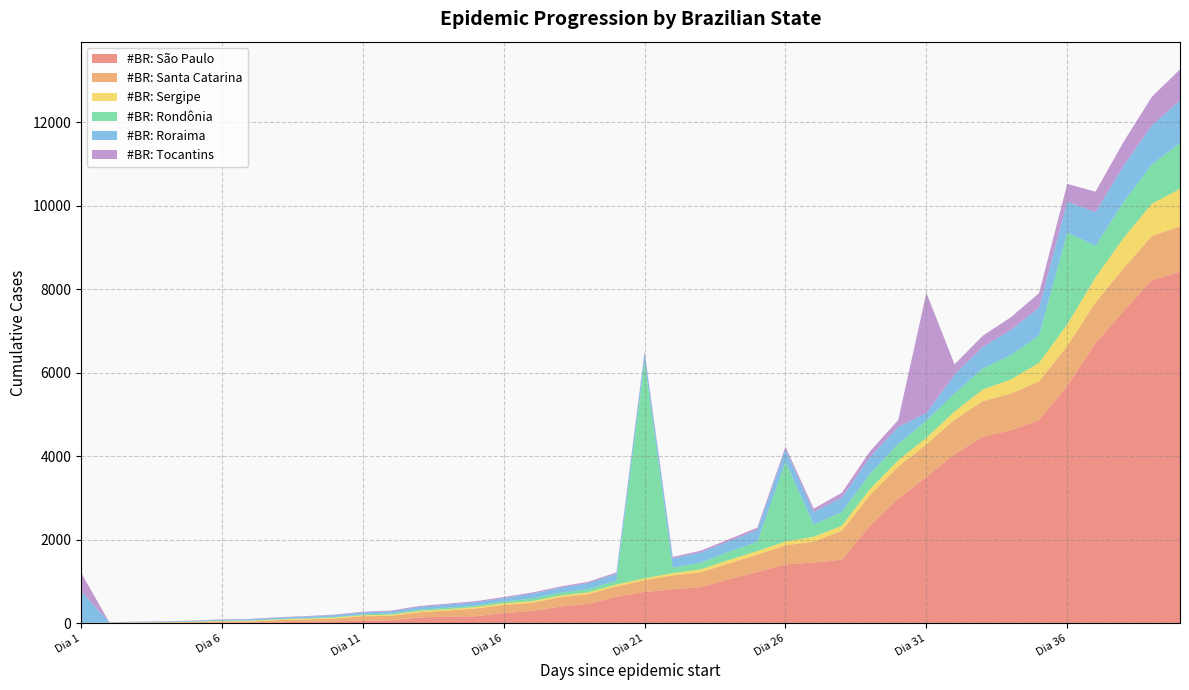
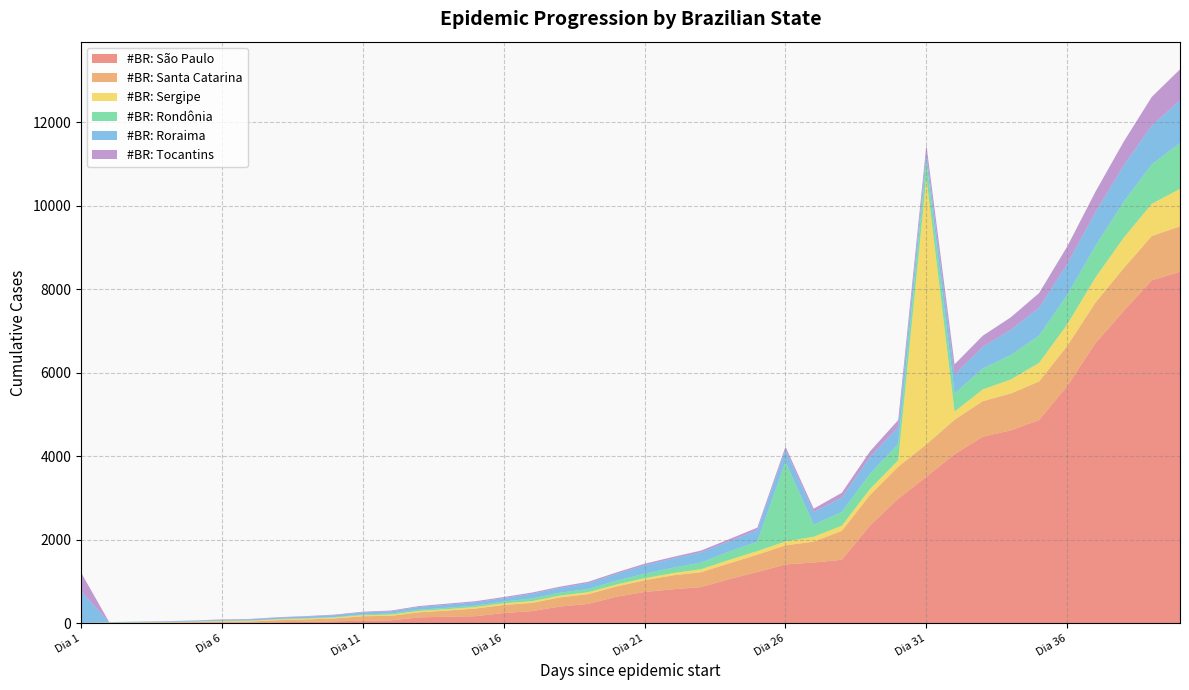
#BR: Rondônia, Dia 21: 5200 -> 100
#BR: Sergipe, Dia 31: 200 -> 6400
#BR: Tocantins, Dia 31: 2900 -> 200
#BR: Rondônia, Dia 36: 2200 -> 700
